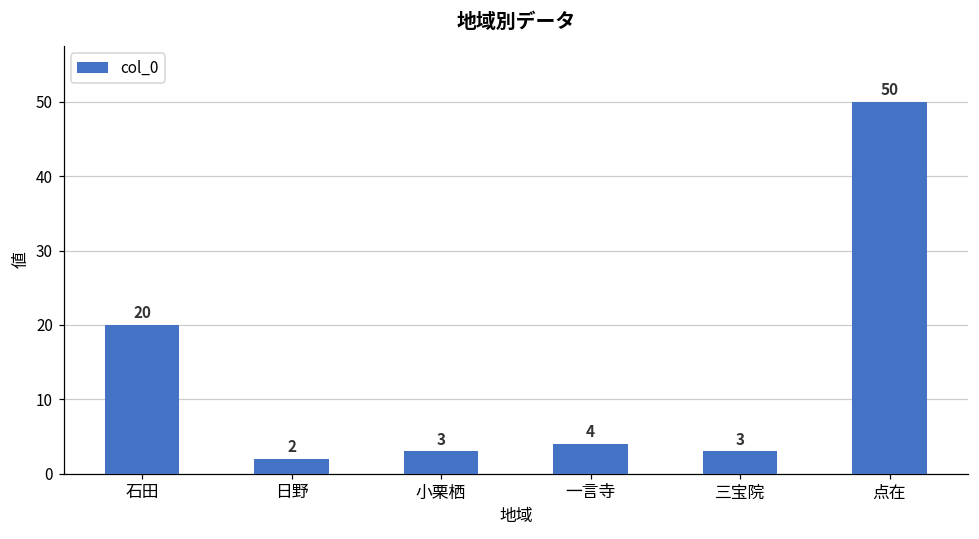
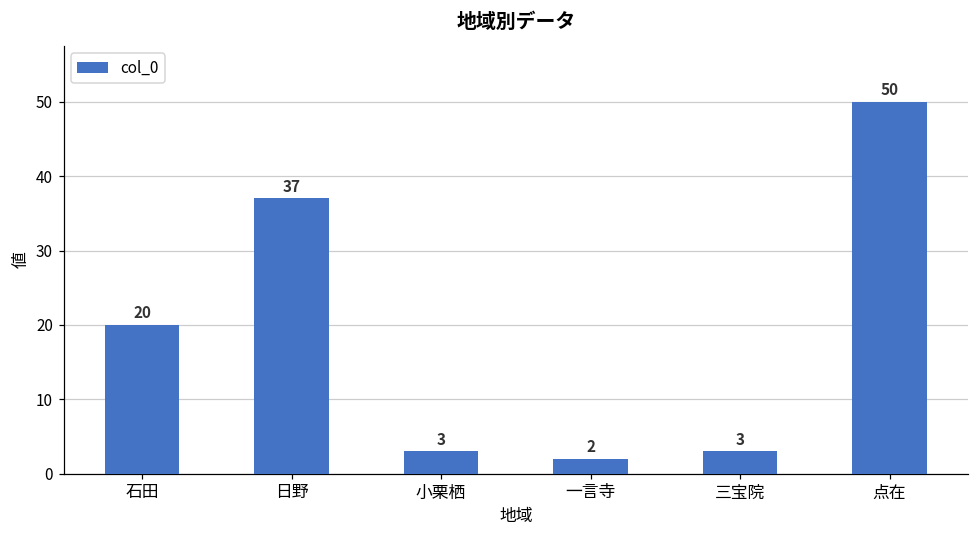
日野: 2 -> 37
一言寺: 4 -> 2
